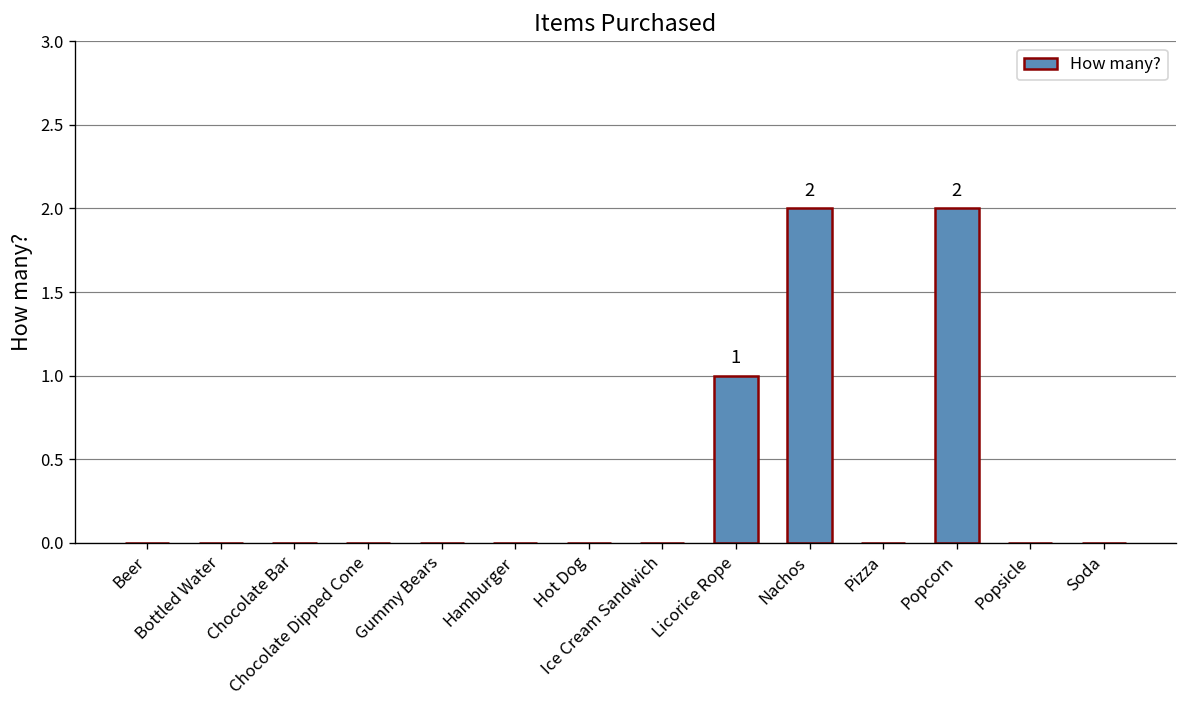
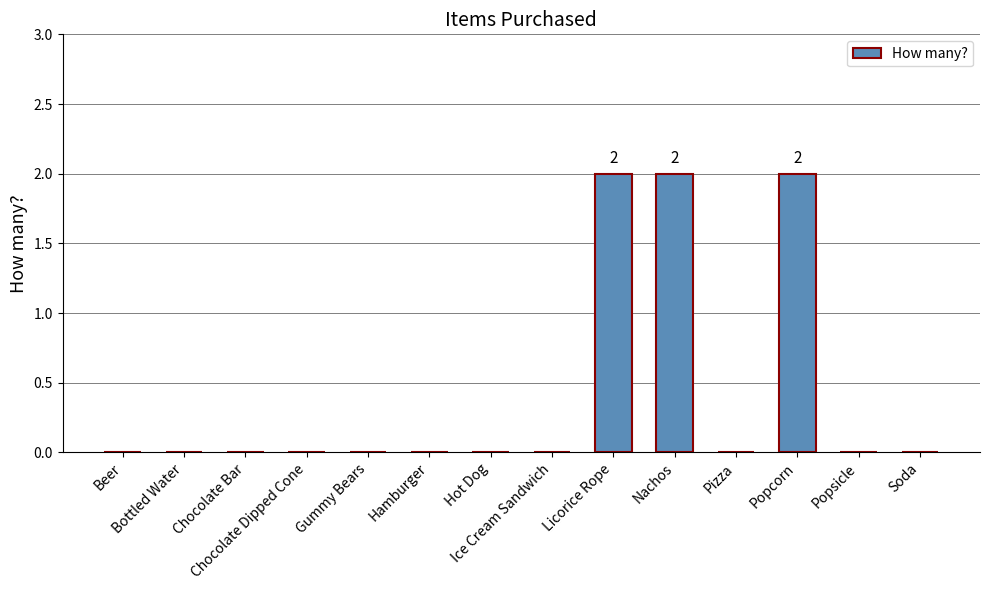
Licorice Rope: 1 -> 2
